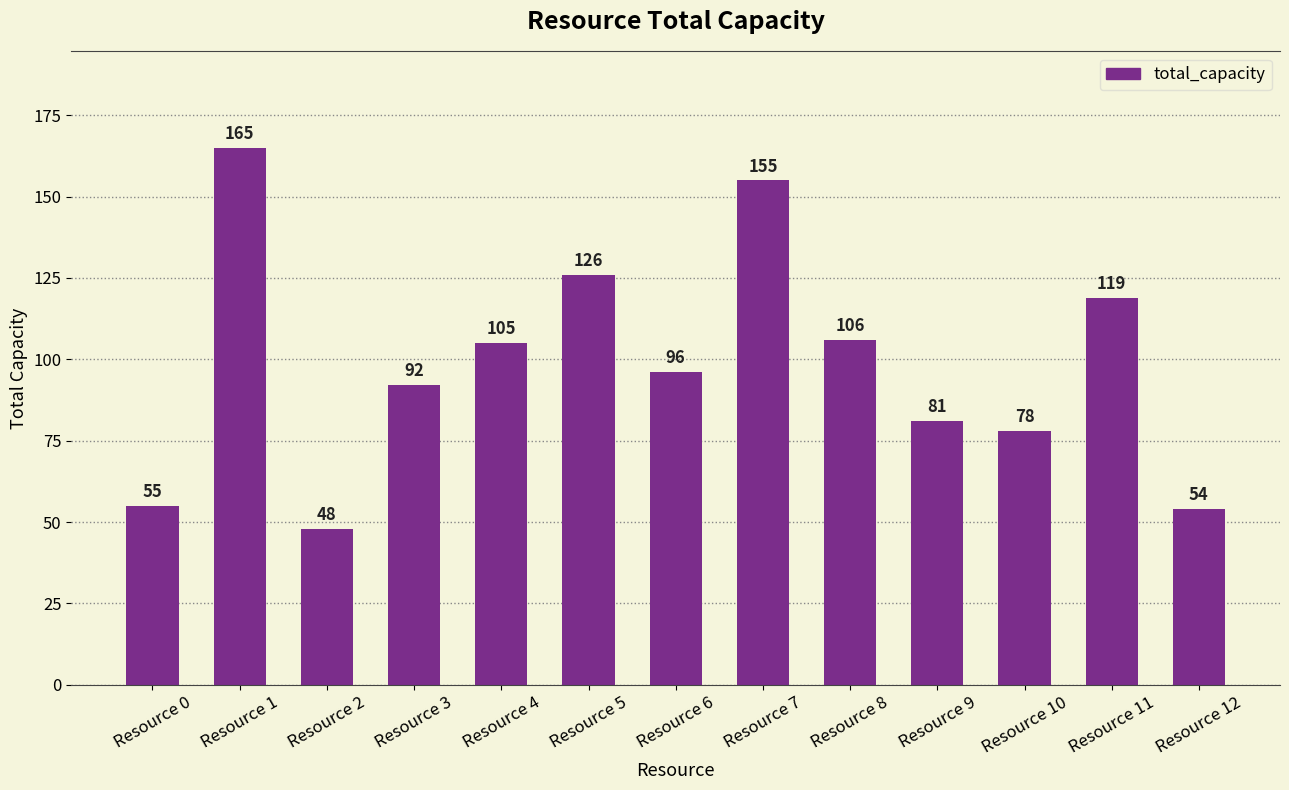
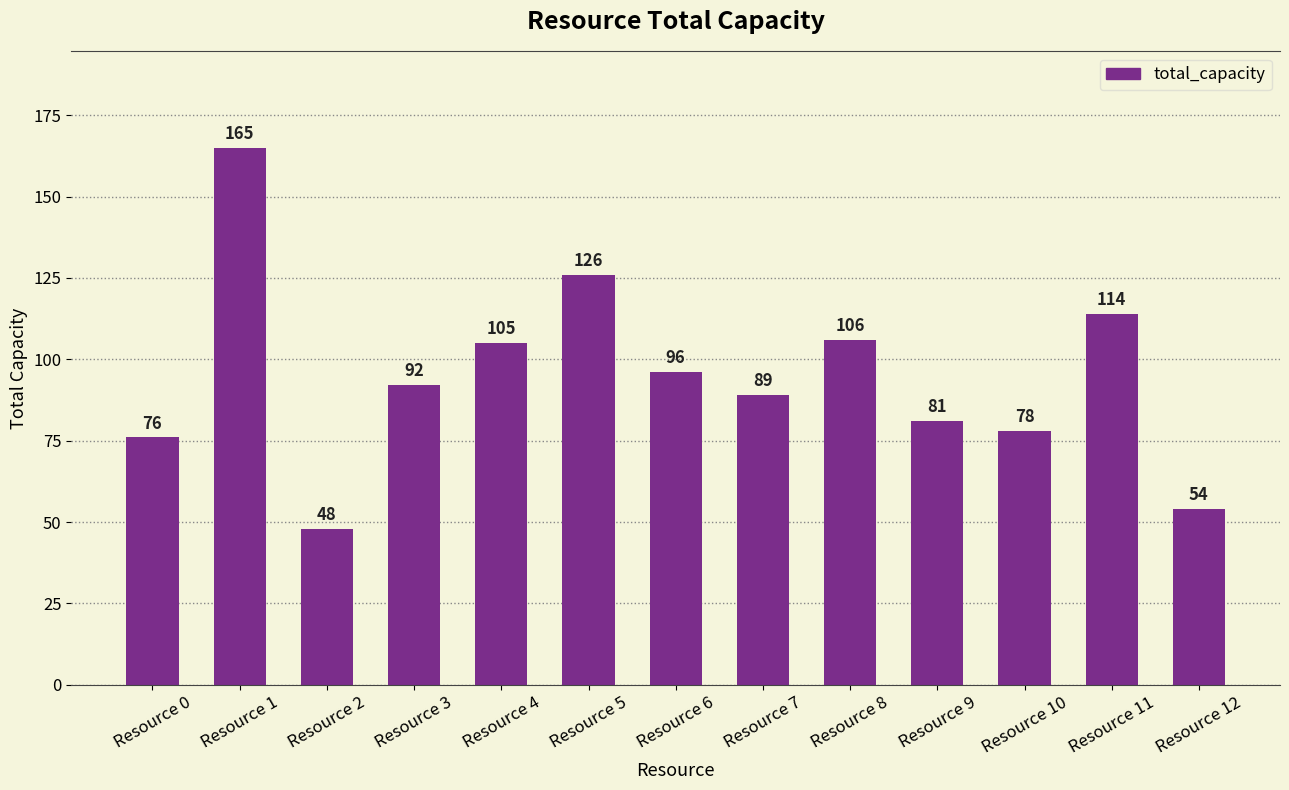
Resource 0: 55 -> 76
Resource 7: 155 -> 89
Resource 11: 119 -> 114
